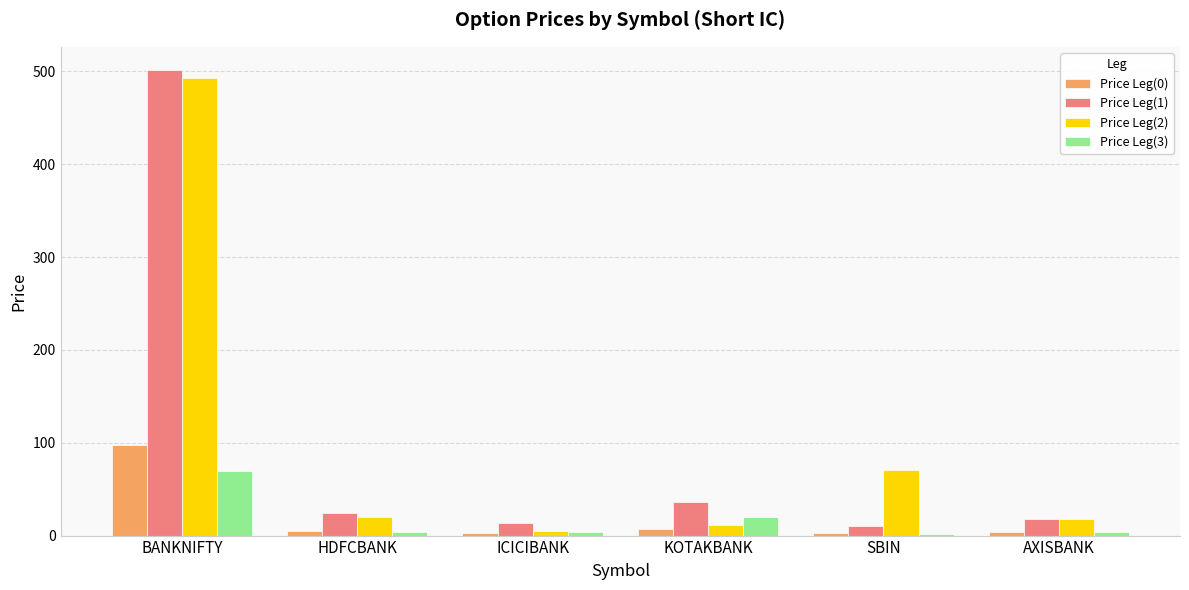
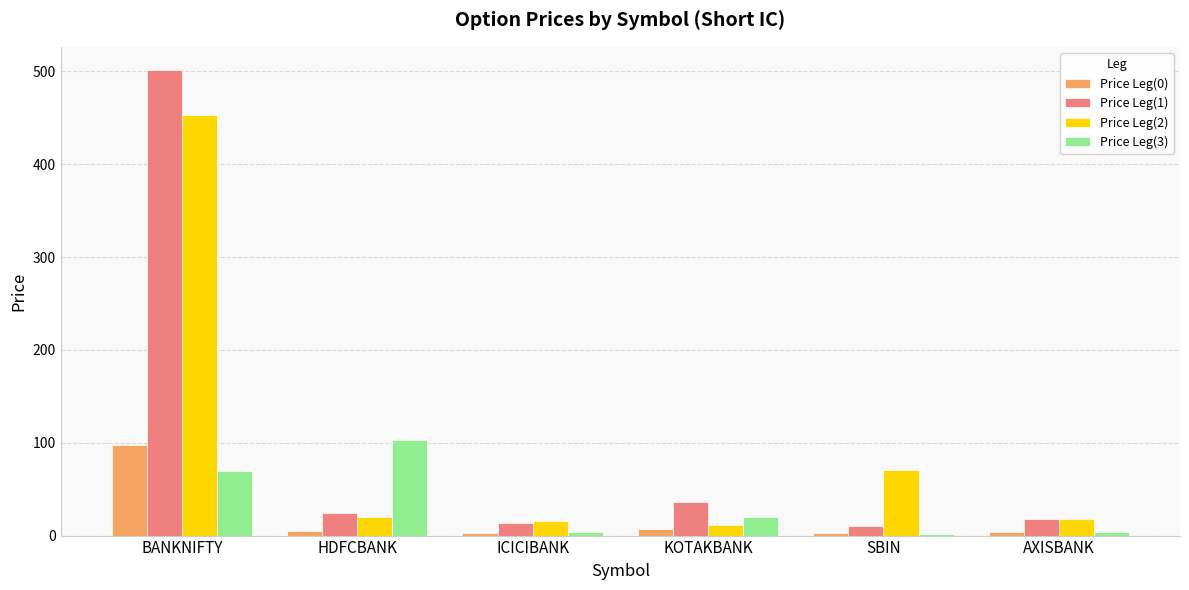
Price Leg(2), BANKNIFTY: 490 -> 450
Price Leg(3), HDFCBANK: 0 -> 100
Price Leg(2), ICICIBANK: 0 -> 20
